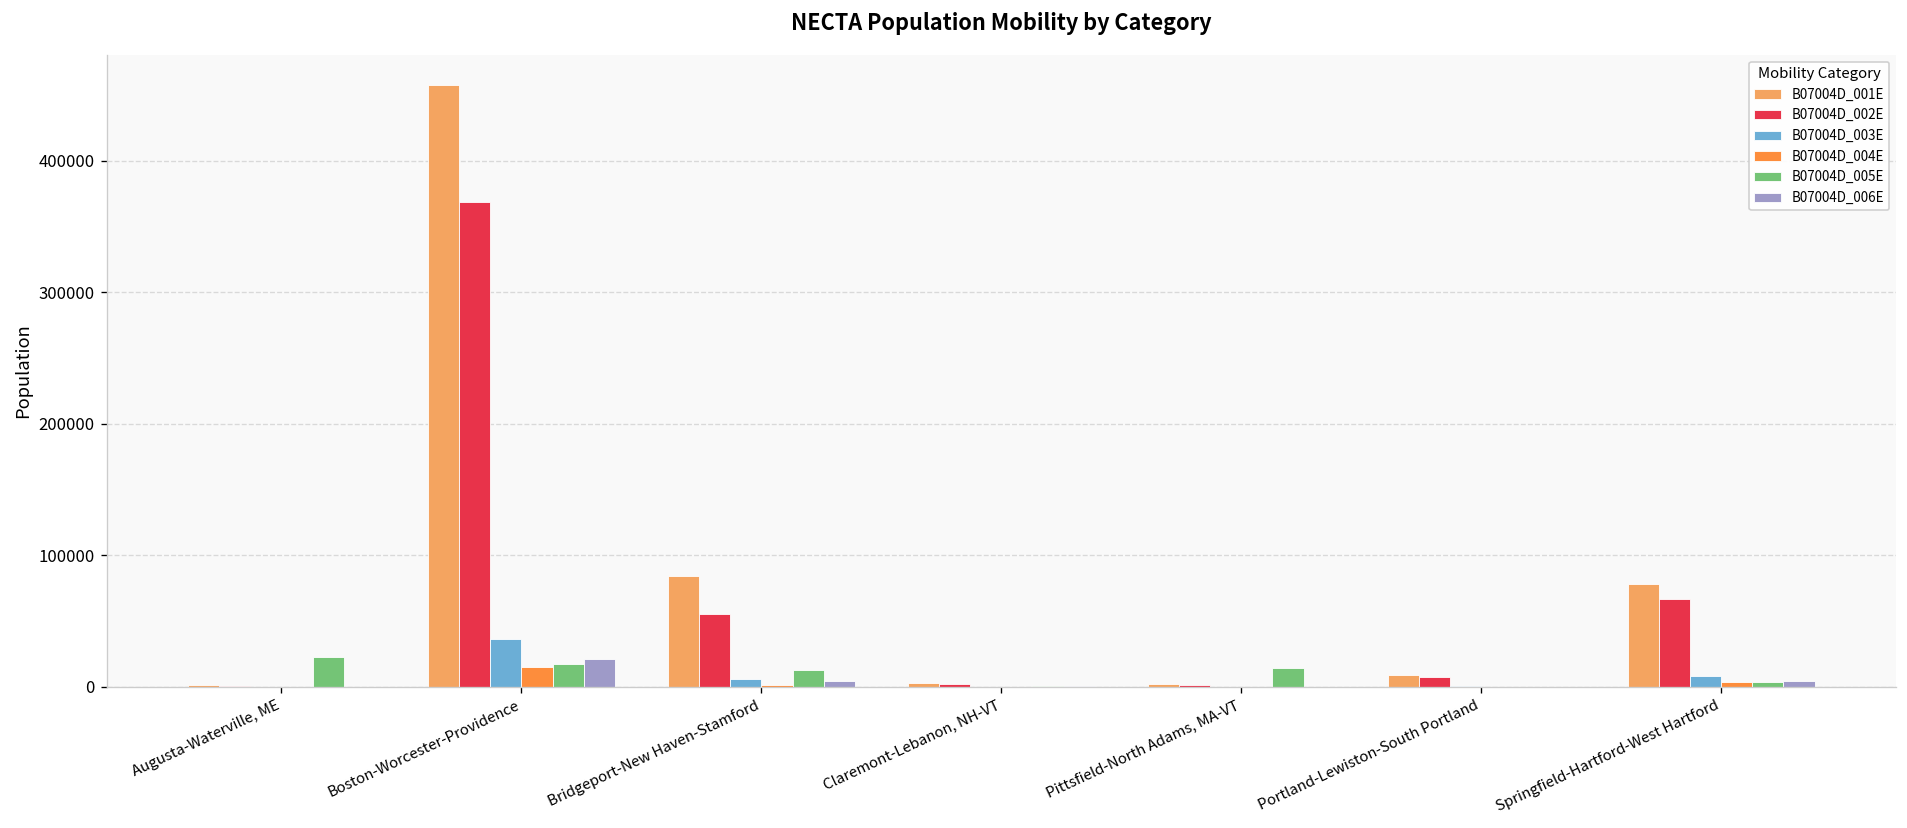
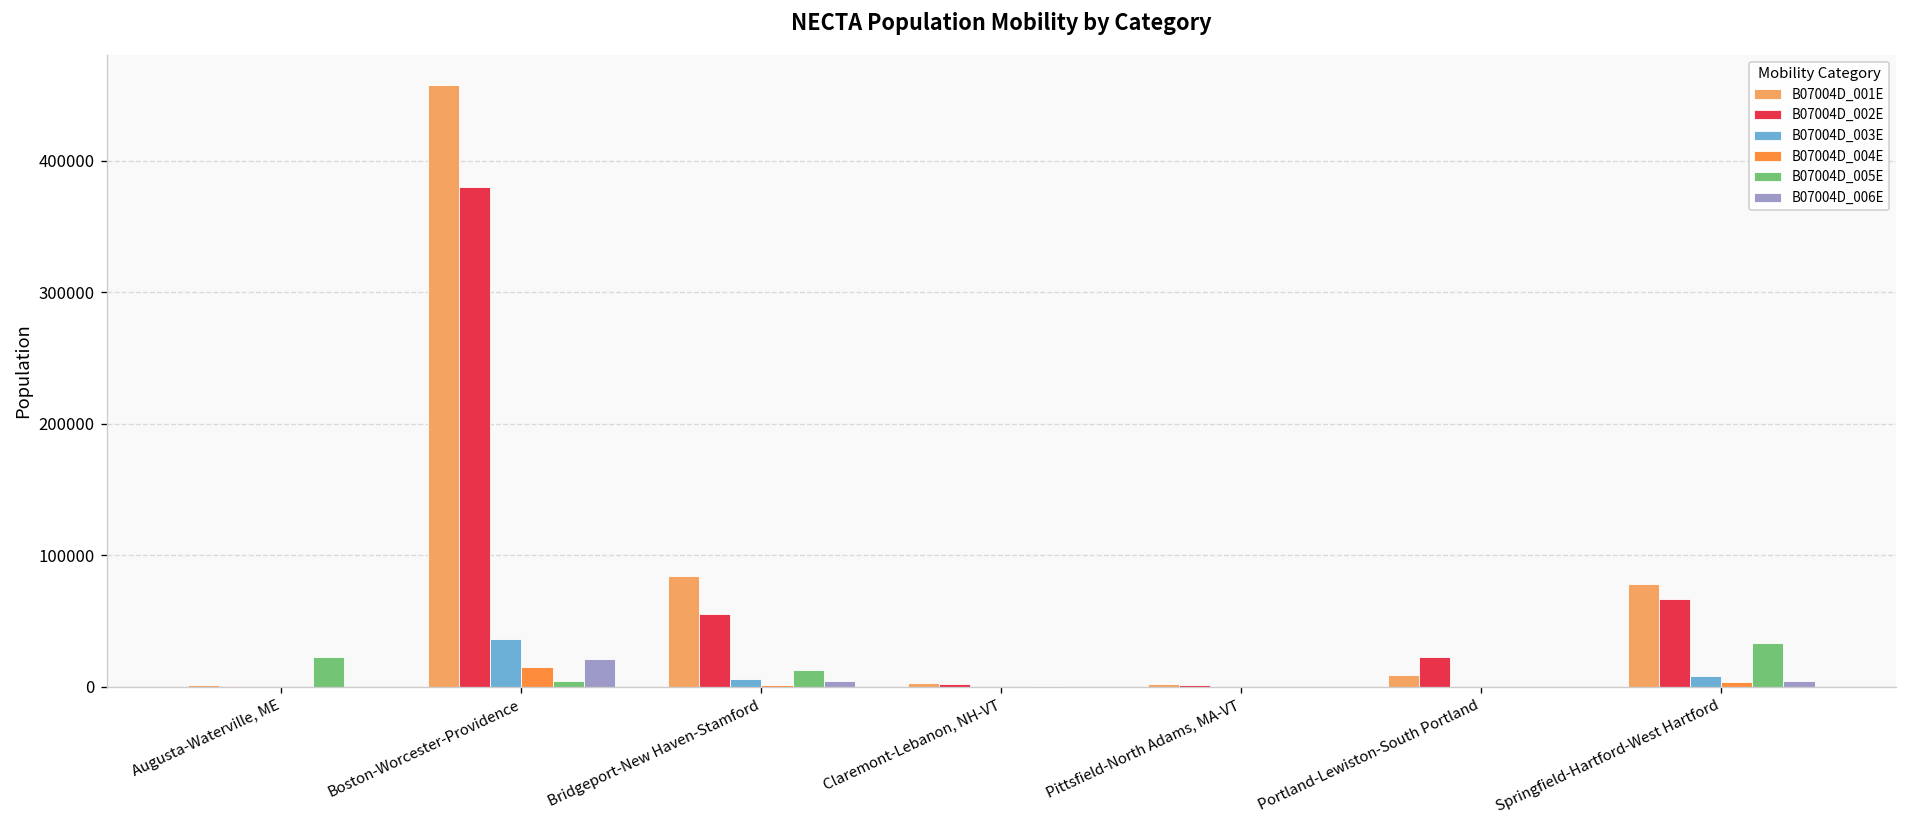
B07004D_002E, Boston-Worcester-Providence: 369000 -> 380000
B07004D_005E, Boston-Worcester-Providence: 17000 -> 4000
B07004D_005E, Pittsfield-North Adams, MA-VT: 14000 -> 0
B07004D_002E, Portland-Lewiston-South Portland: 8000 -> 22000
B07004D_005E, Springfield-Hartford-West Hartford: 4000 -> 33000
